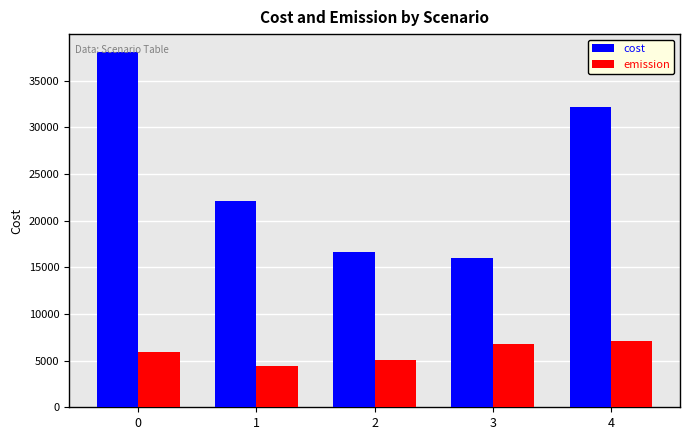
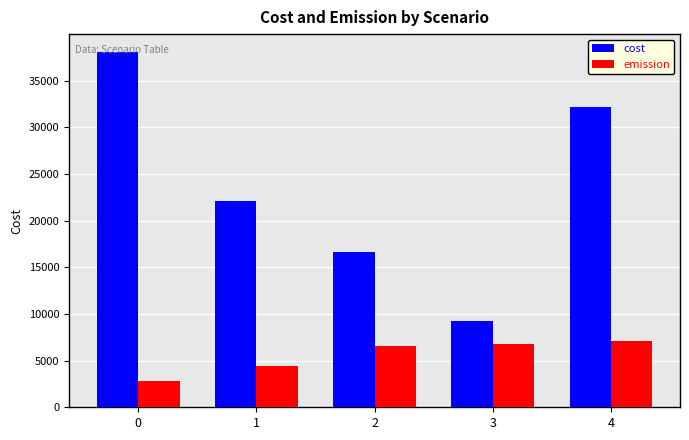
emission, 0: 6000 -> 3000
emission, 2: 5000 -> 7000
cost, 3: 16000 -> 9000
